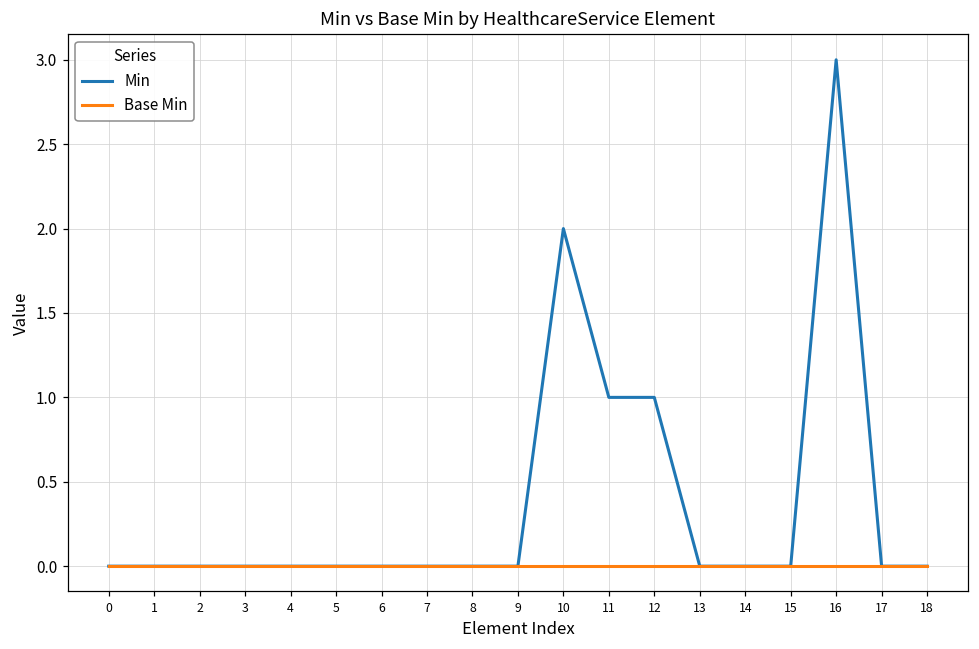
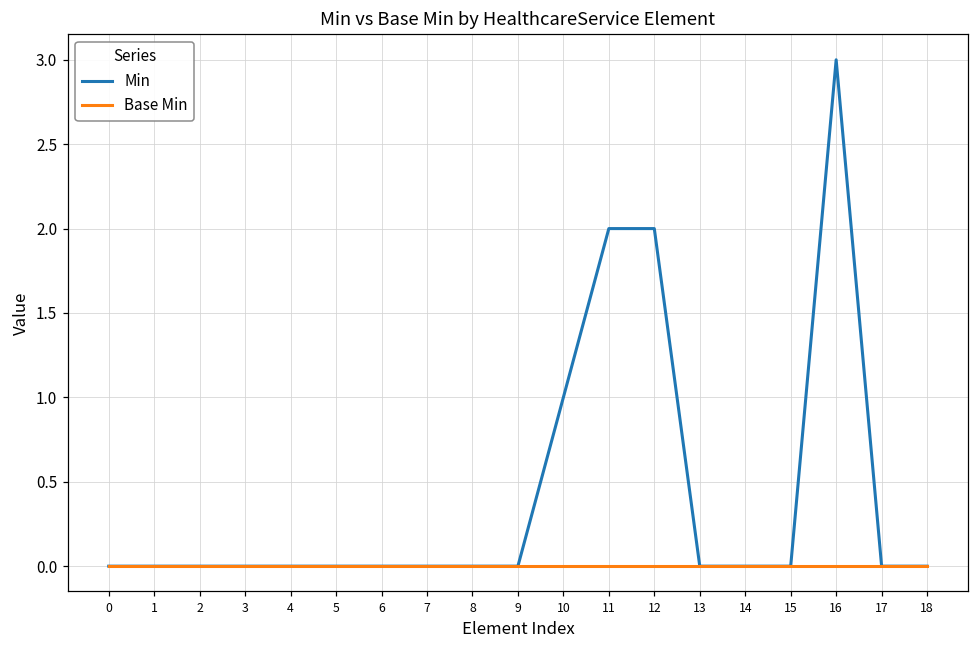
Min, 10: 2 -> 1
Min, 11: 1 -> 2
Min, 12: 1 -> 2
